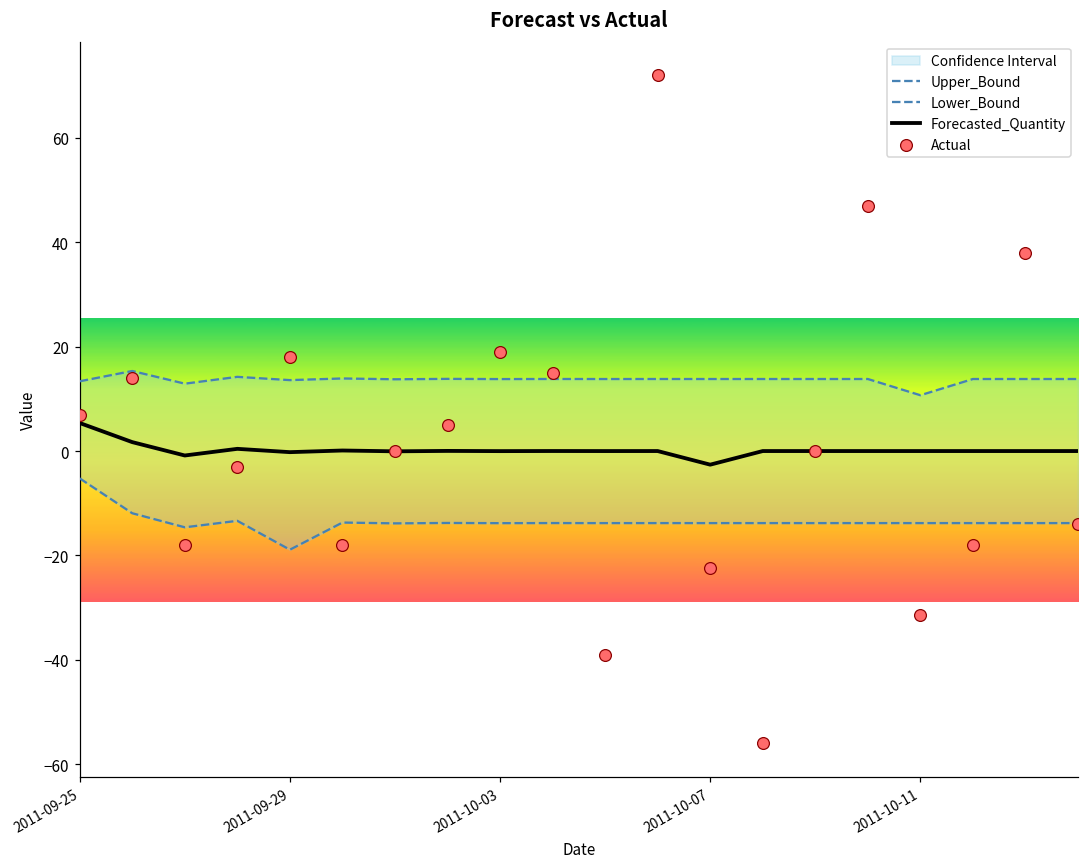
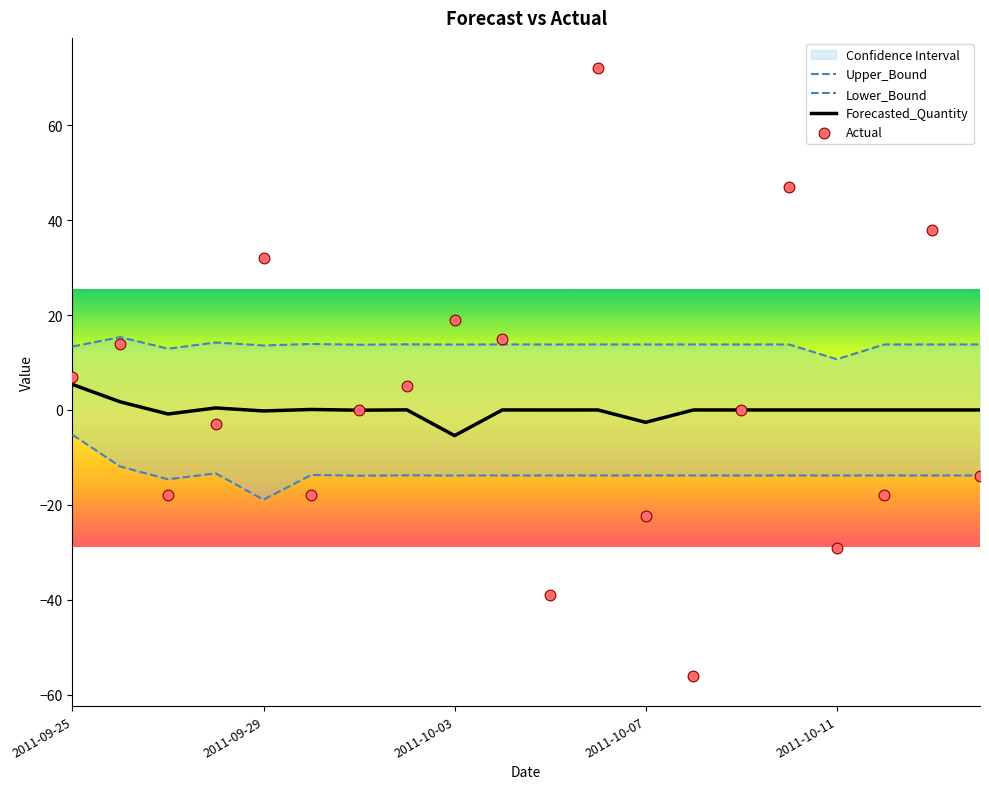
Actual, 2011-09-29: 18 -> 32
Forecasted_Quantity, 2011-10-03: 0 -> -5
Actual, 2011-10-11: -32 -> -29
